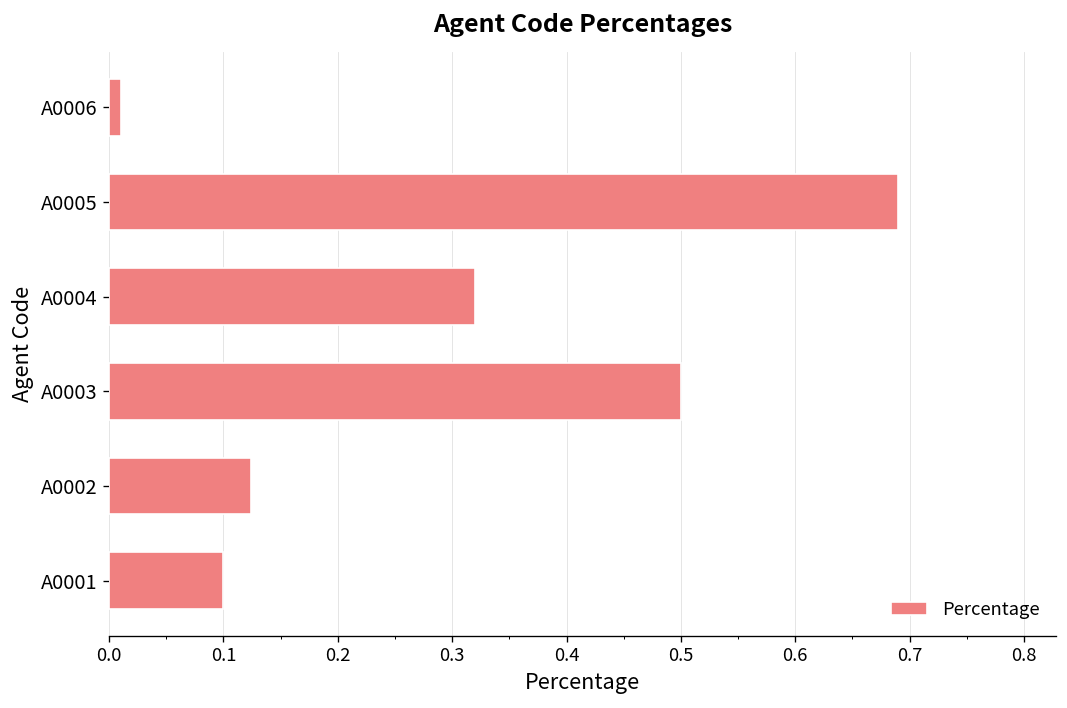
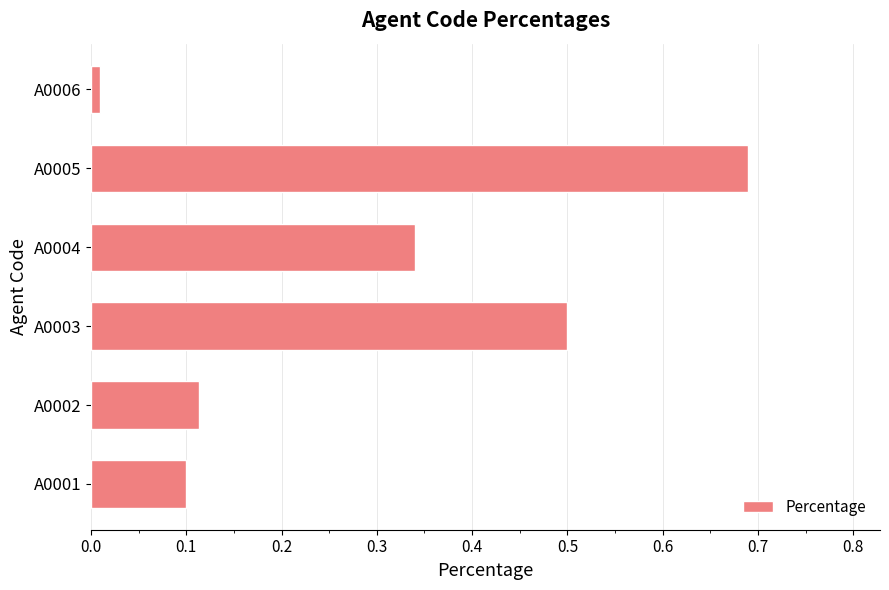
A0004: 0.32 -> 0.34
A0002: 0.12 -> 0.11
